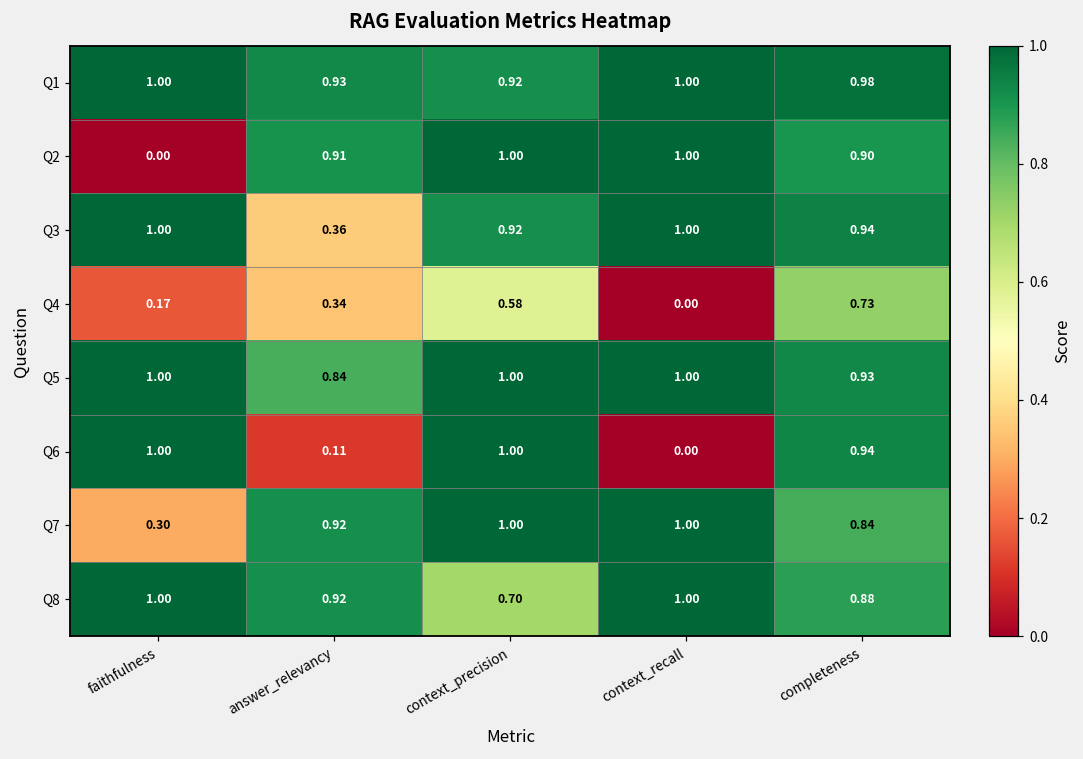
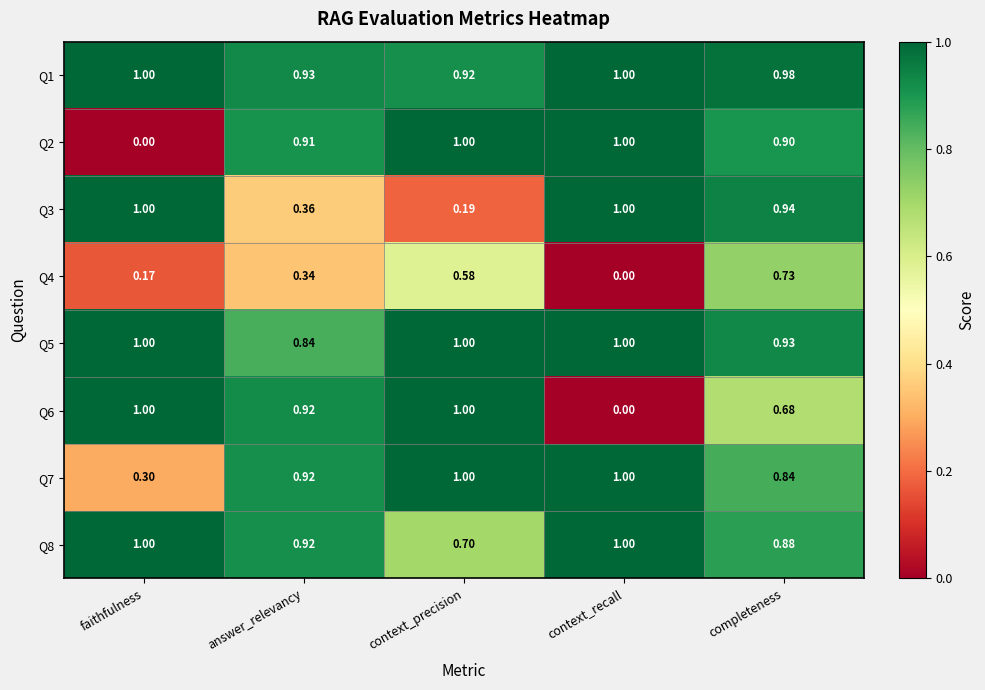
Q3, context_precision: 0.92 -> 0.19
Q6, answer_relevancy: 0.11 -> 0.92
Q6, completeness: 0.94 -> 0.68
